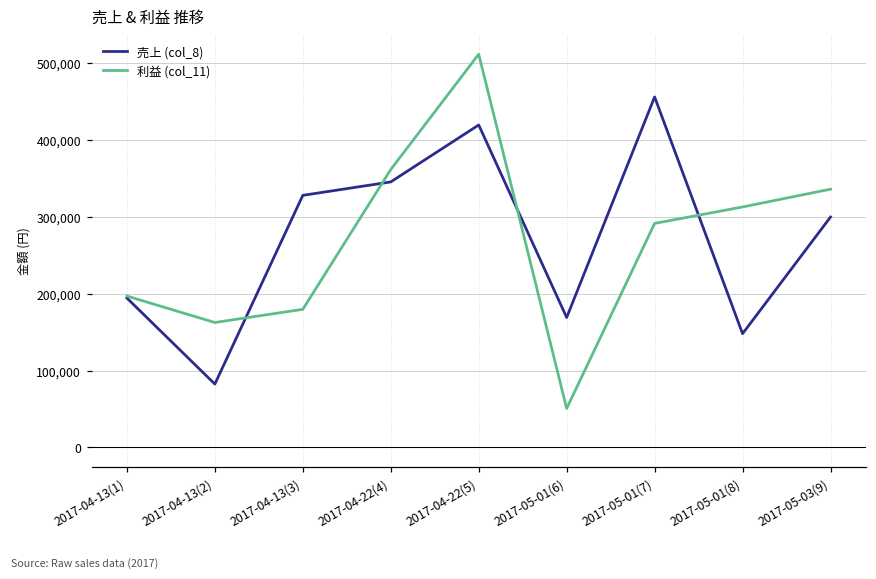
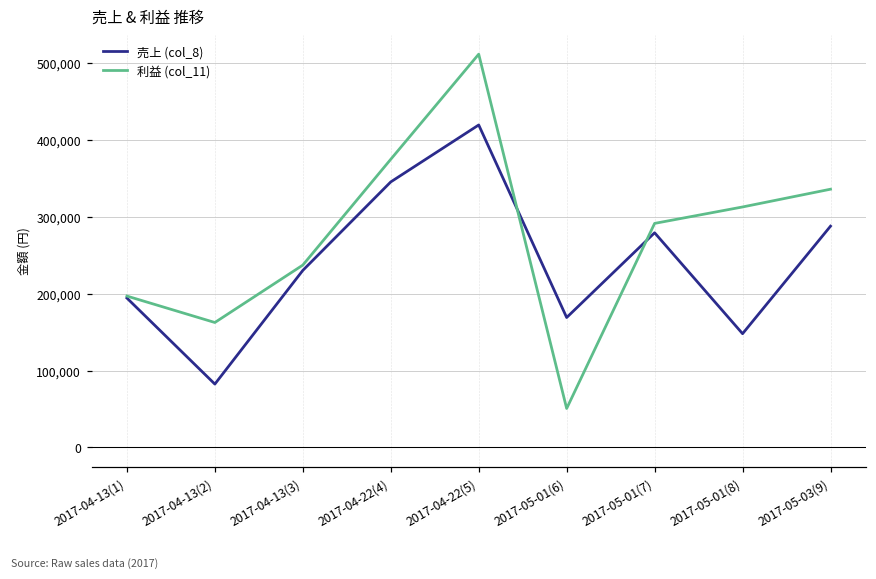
売上 (col_8), 2017-04-13(3): 330,000 -> 230,000
利益 (col_11), 2017-04-13(3): 180,000 -> 240,000
利益 (col_11), 2017-04-22(4): 360,000 -> 380,000
売上 (col_8), 2017-05-01(7): 460,000 -> 280,000
売上 (col_8), 2017-05-03(9): 300,000 -> 290,000
